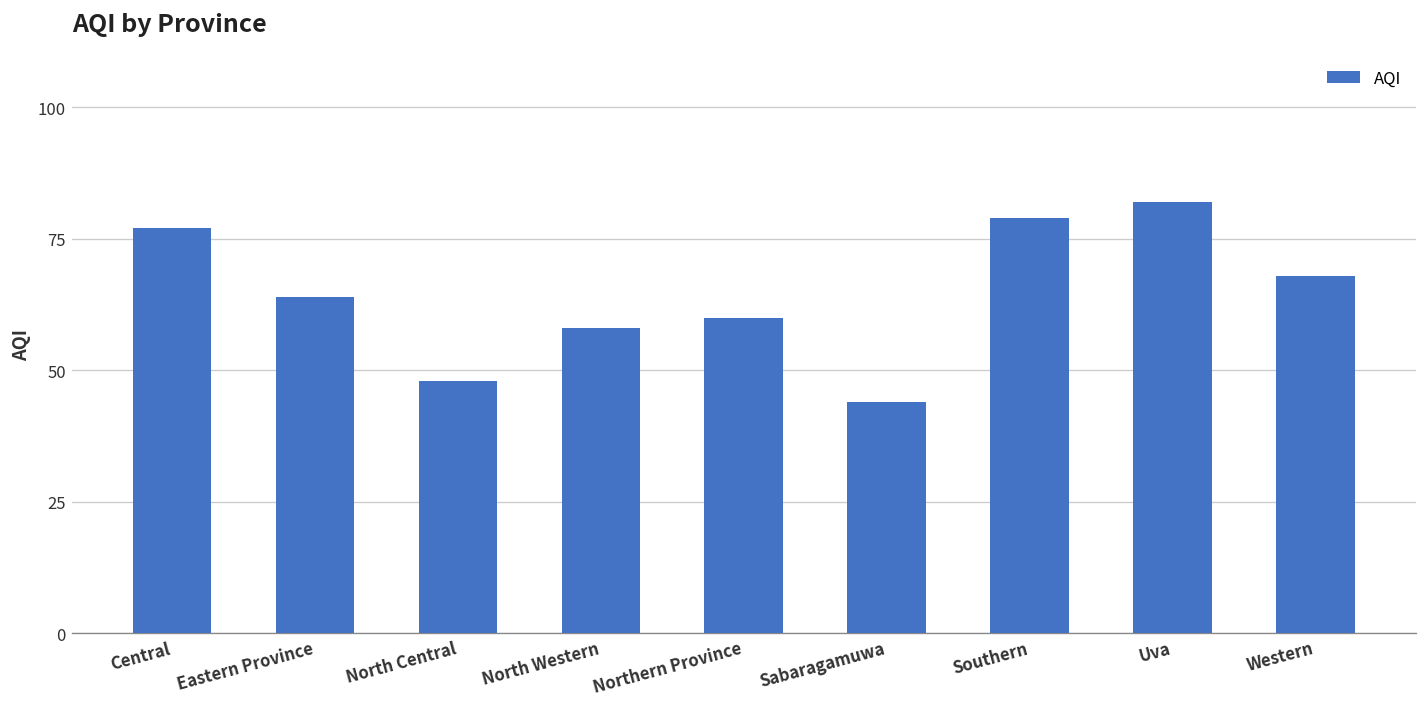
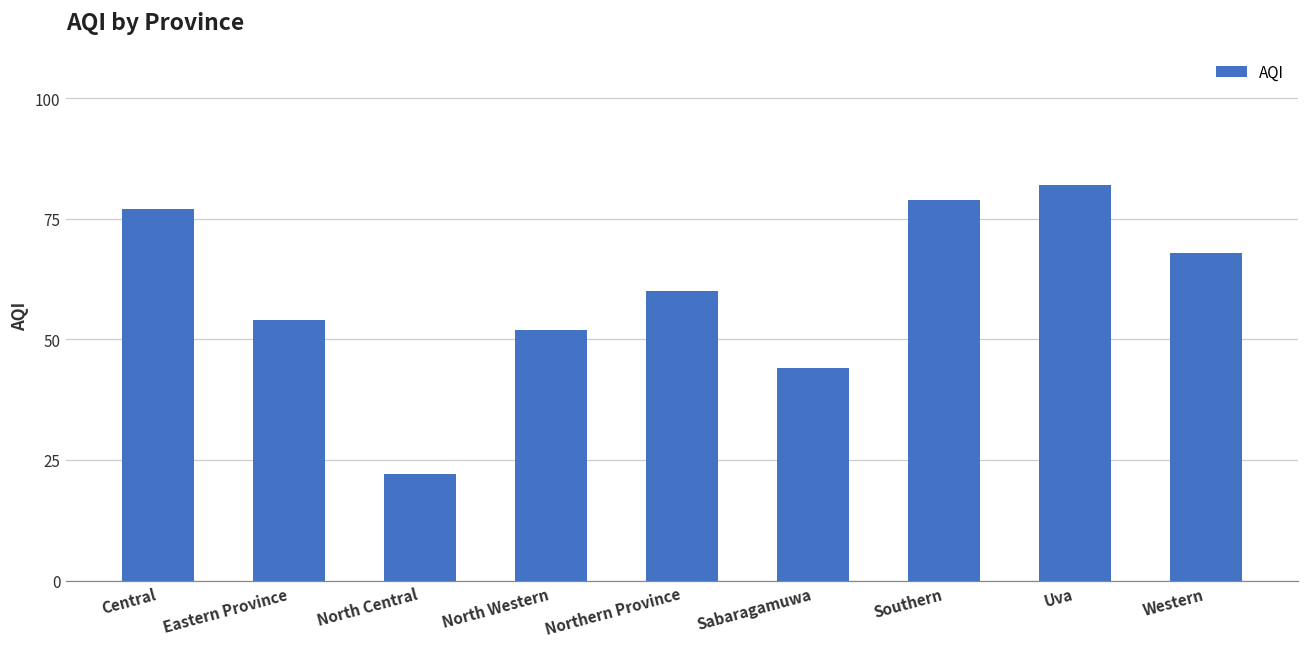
Eastern Province: 64 -> 54
North Central: 48 -> 22
North Western: 58 -> 52
